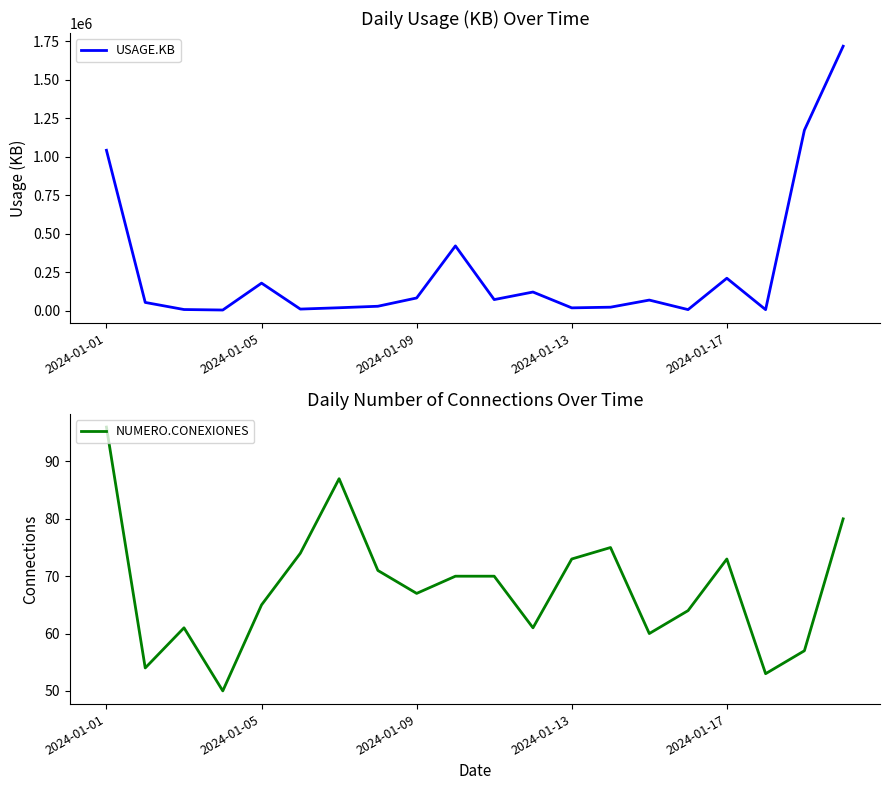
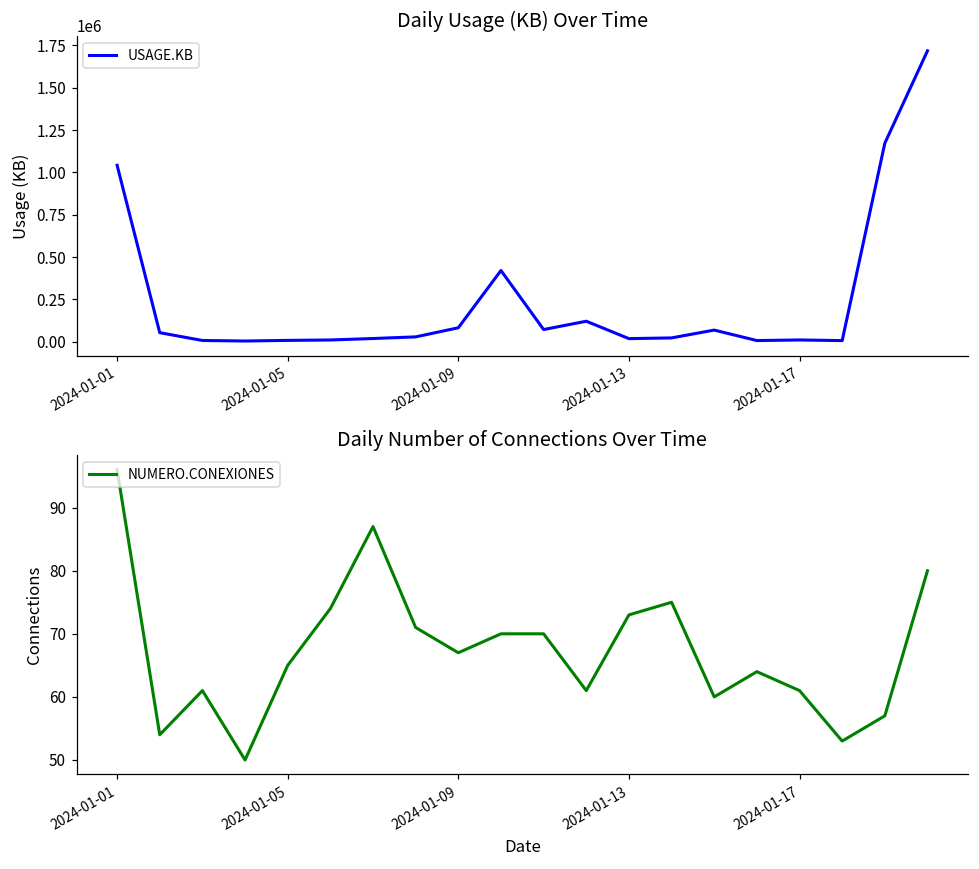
Daily Usage (KB) Over Time, 2024-01-05: 180000 -> 10000
Daily Usage (KB) Over Time, 2024-01-17: 210000 -> 10000
Daily Number of Connections Over Time, 2024-01-17: 73 -> 61
